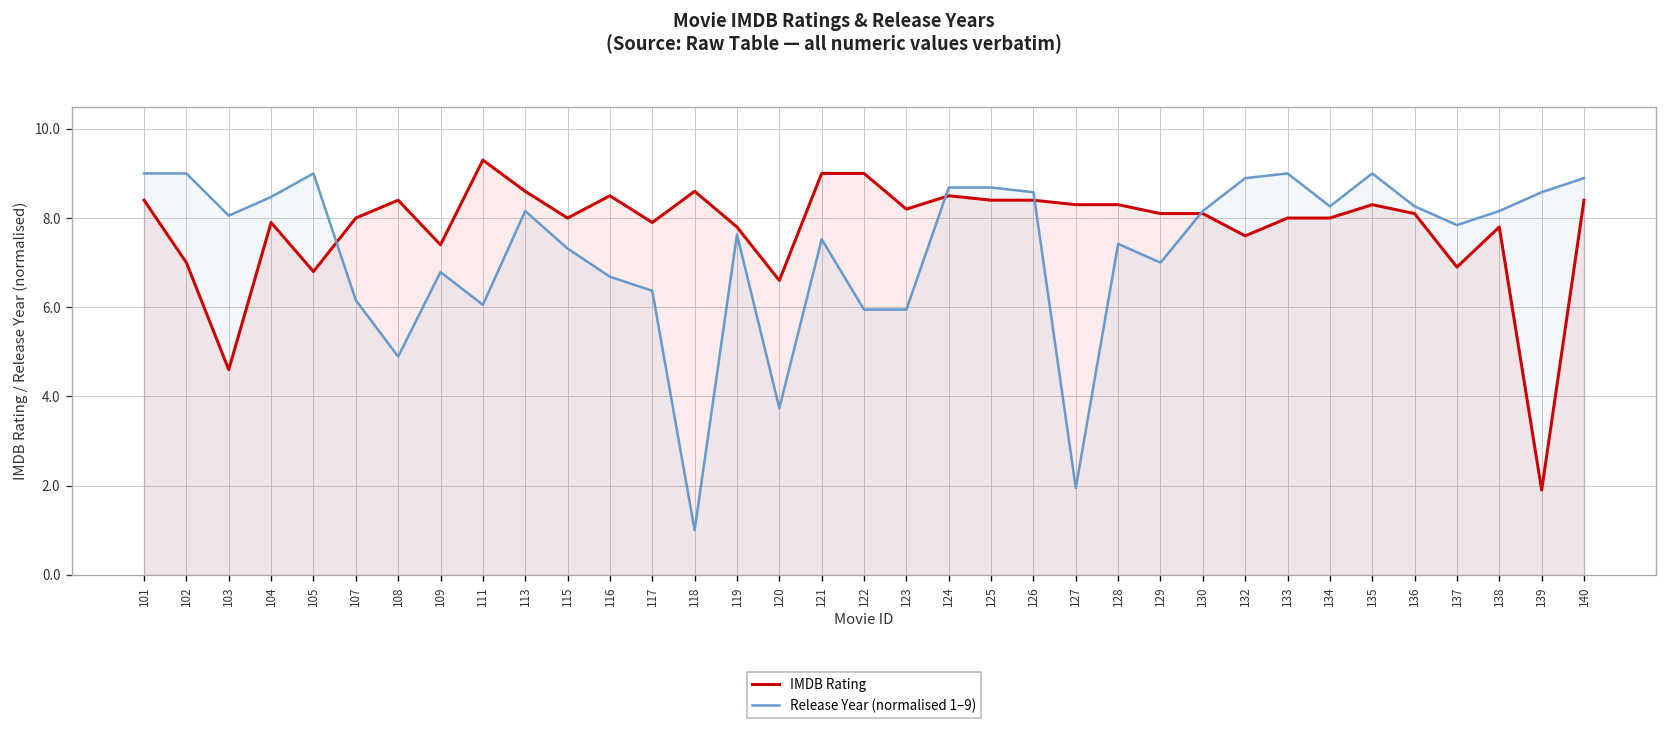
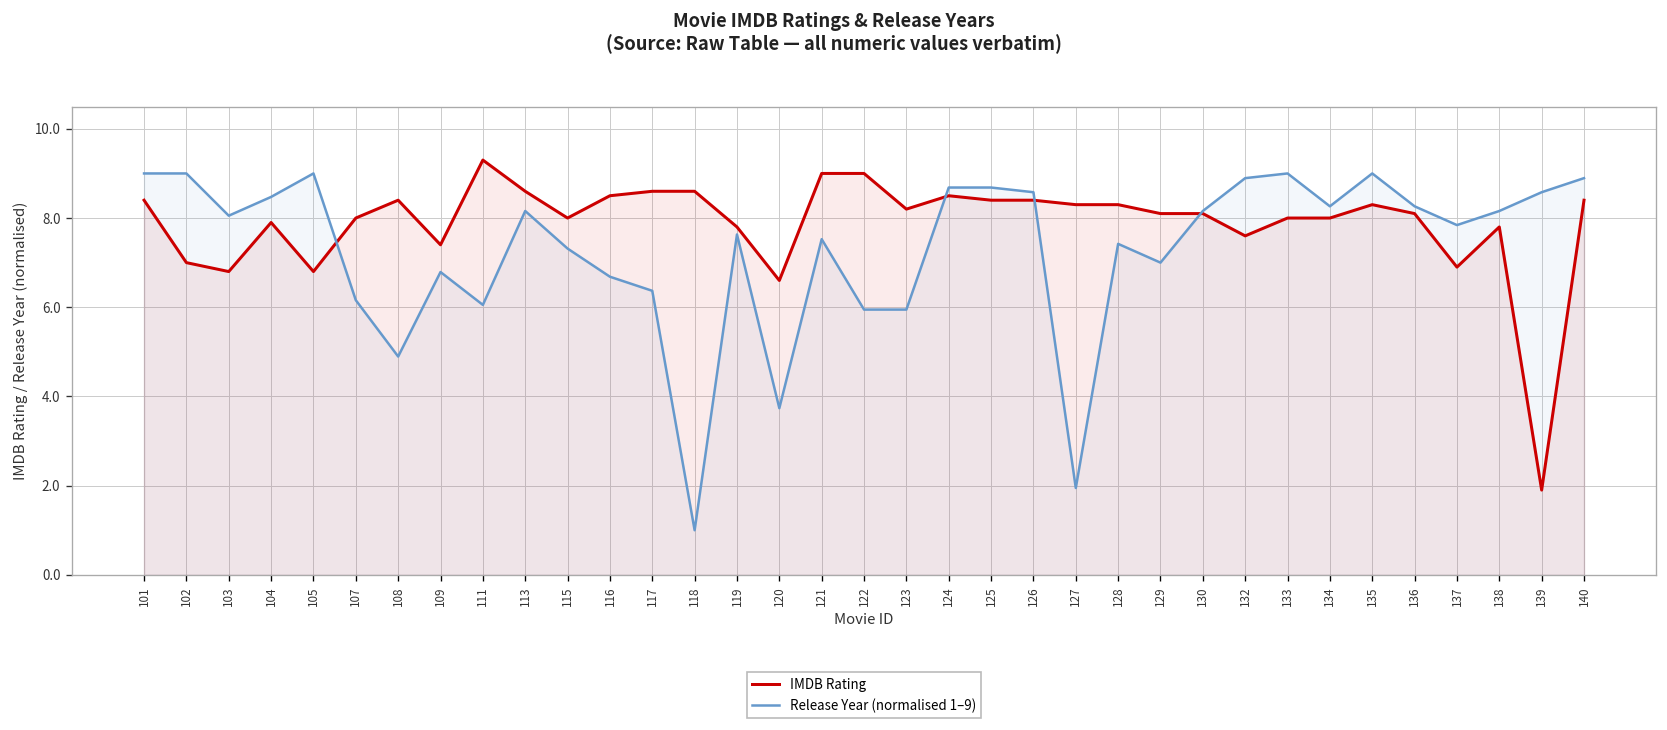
IMDB Rating, 103: 4.6 -> 6.8
IMDB Rating, 117: 7.9 -> 8.6
